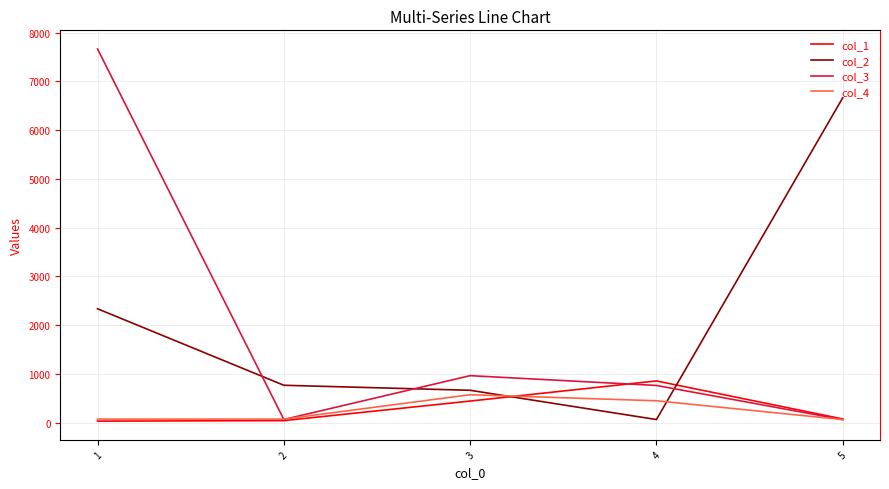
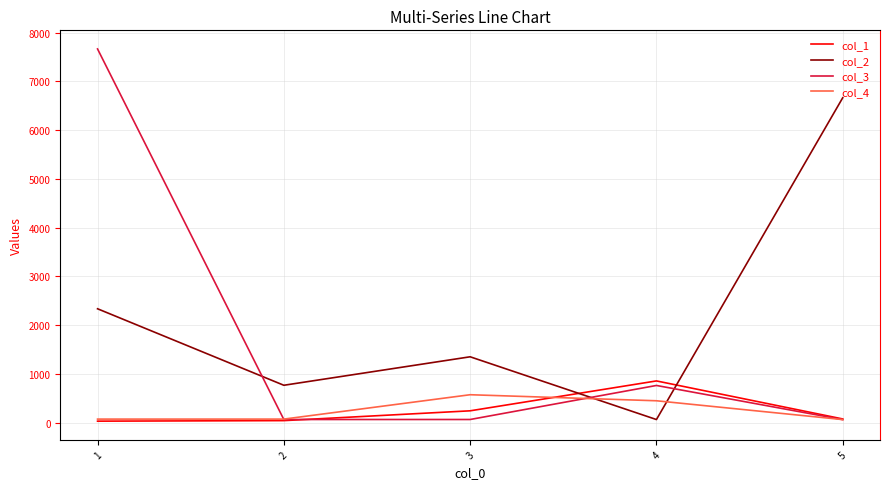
col_1, 3: 400 -> 200
col_2, 3: 700 -> 1400
col_3, 3: 1000 -> 100
